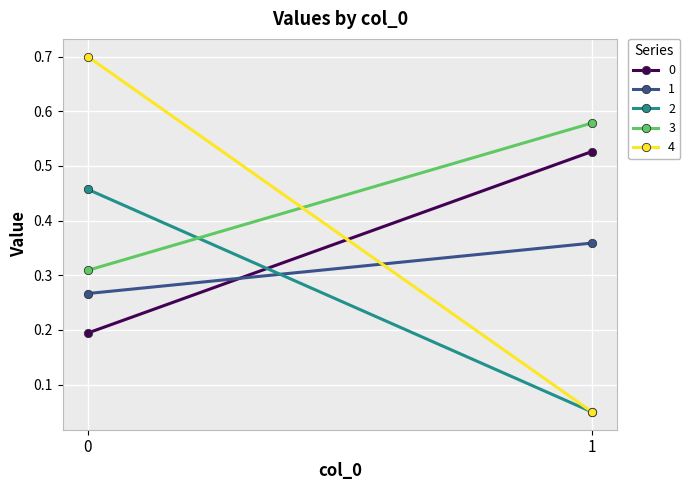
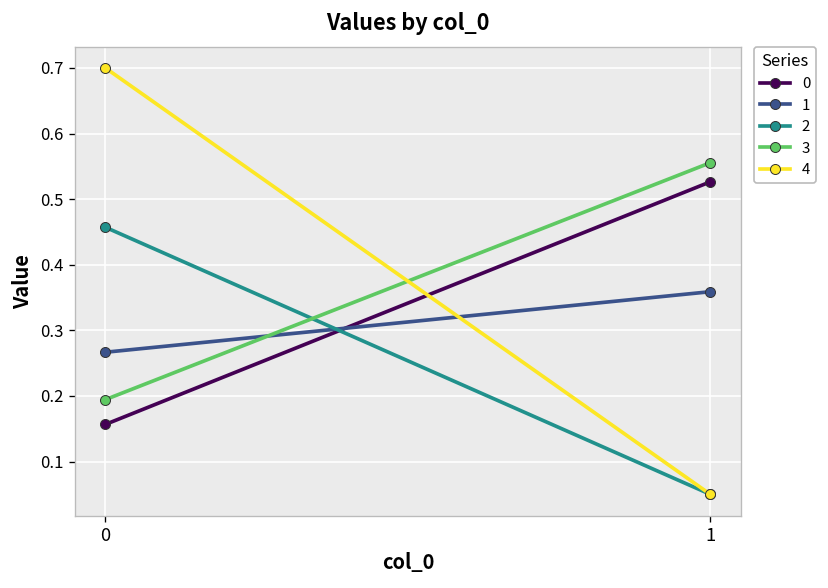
0, 0: 0.19 -> 0.16
3, 0: 0.31 -> 0.19
3, 1: 0.58 -> 0.56
